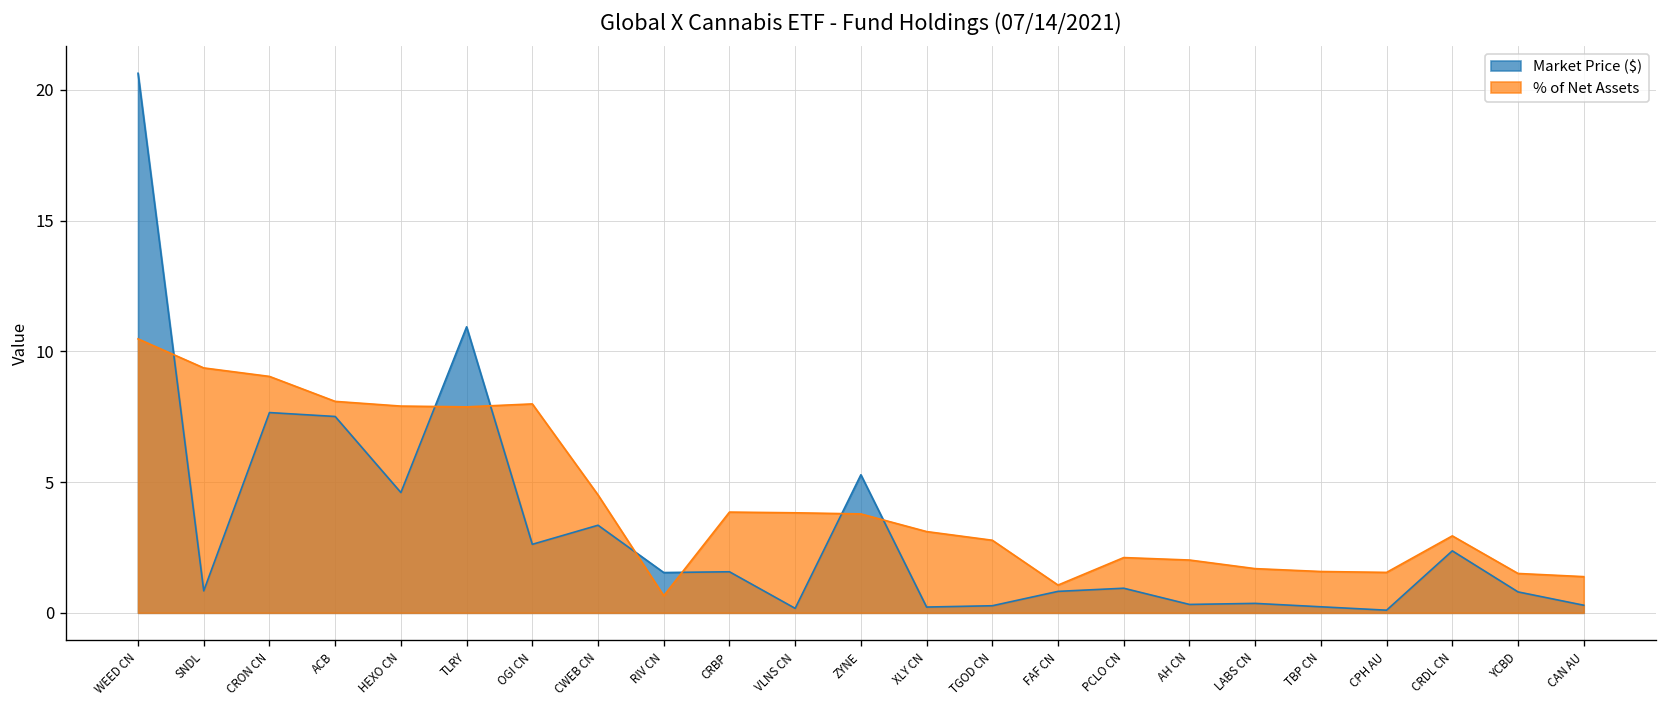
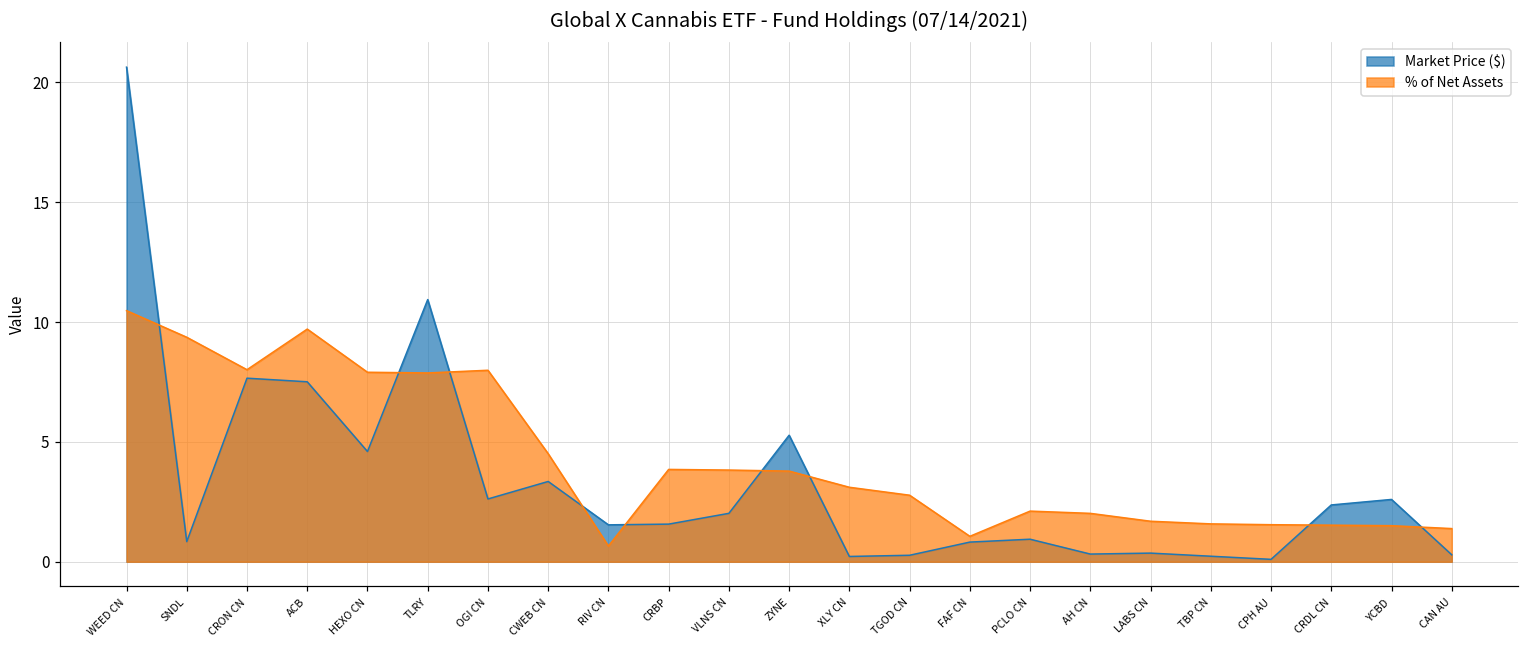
% of Net Assets, CRON CN: 9.0 -> 8.0
% of Net Assets, ACB: 8.1 -> 9.7
Market Price ($), VLNS CN: 0.2 -> 2.0
% of Net Assets, CRDL CN: 2.9 -> 1.5
Market Price ($), YCBD: 0.8 -> 2.6
